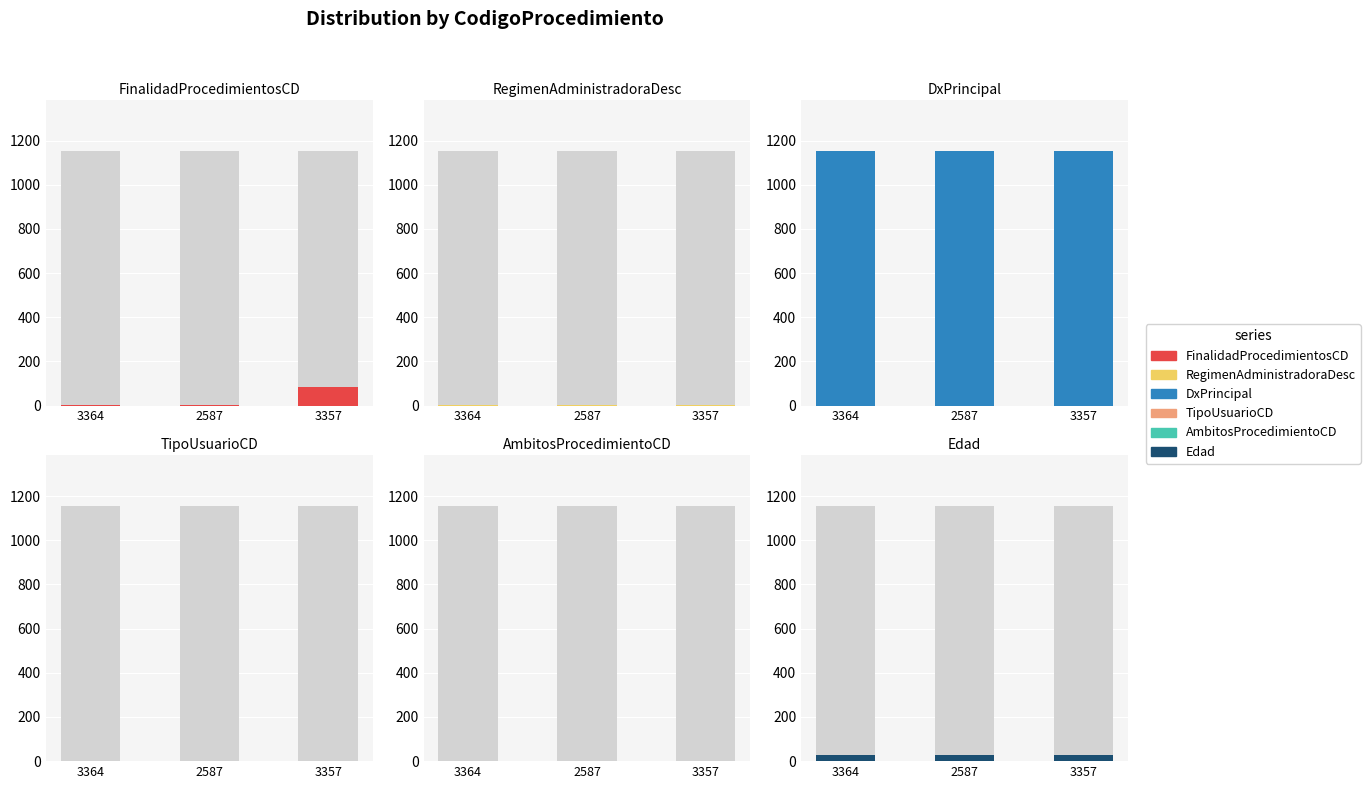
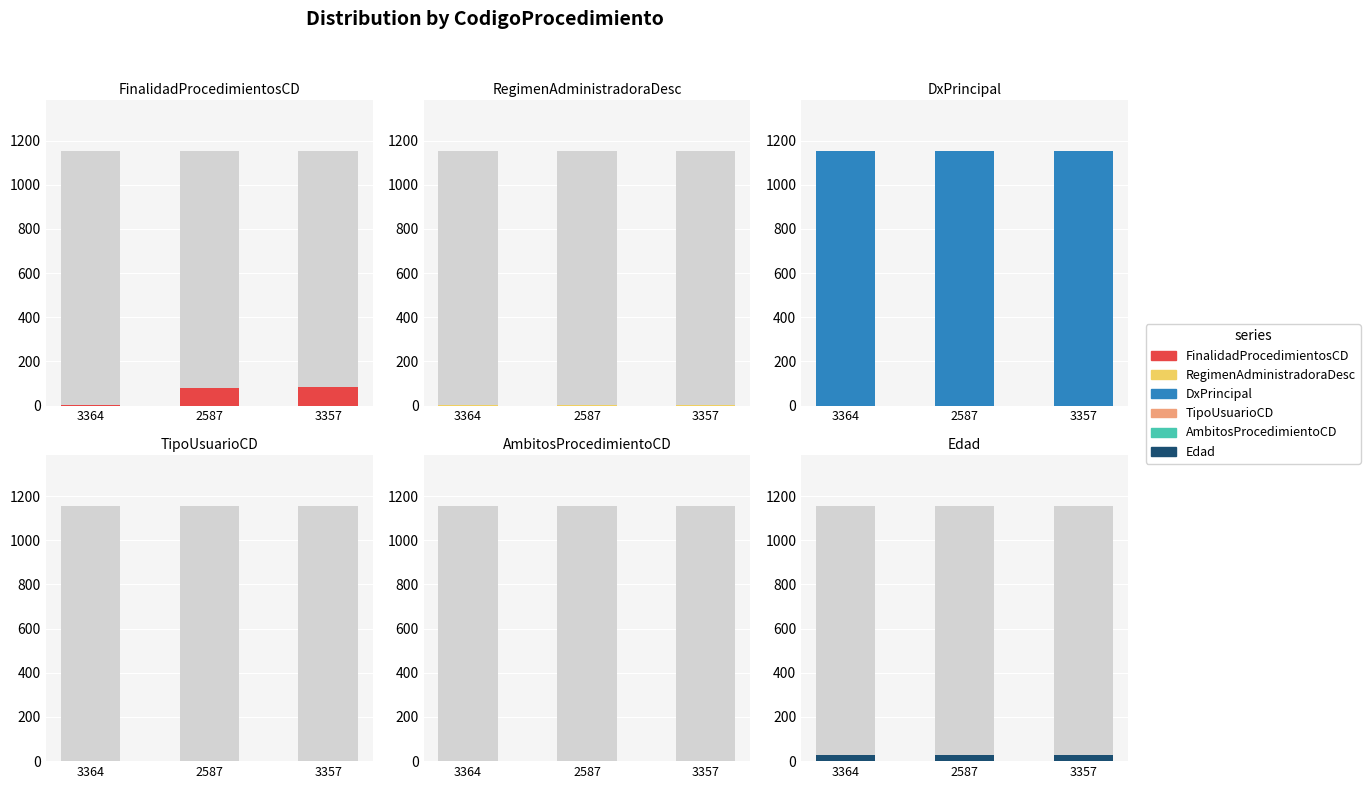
FinalidadProcedimientosCD, FinalidadProcedimientosCD, 2587: 0 -> 80
